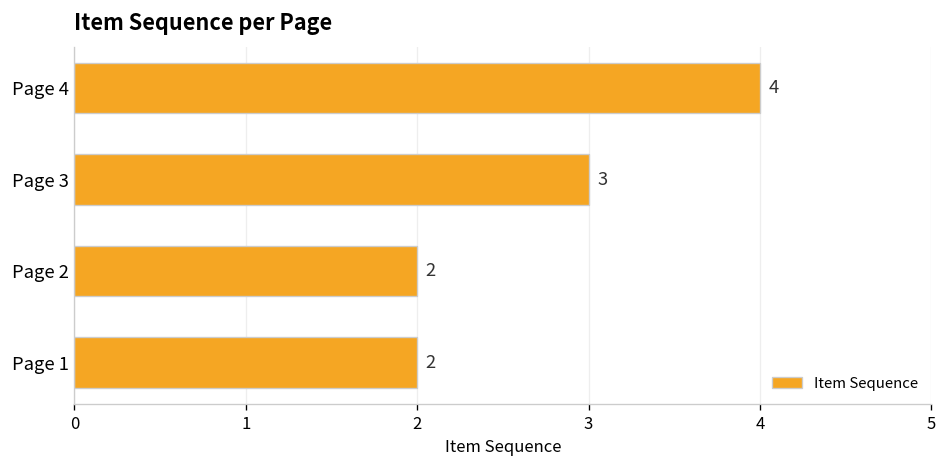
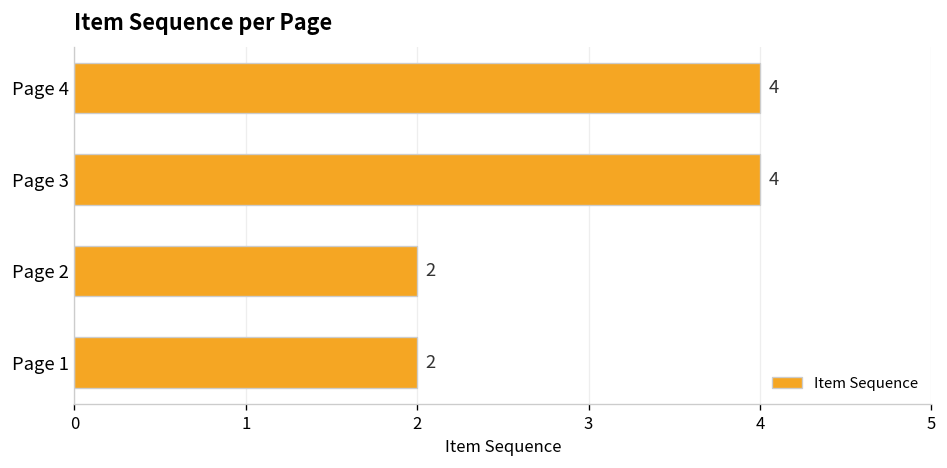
Page 3: 3 -> 4
